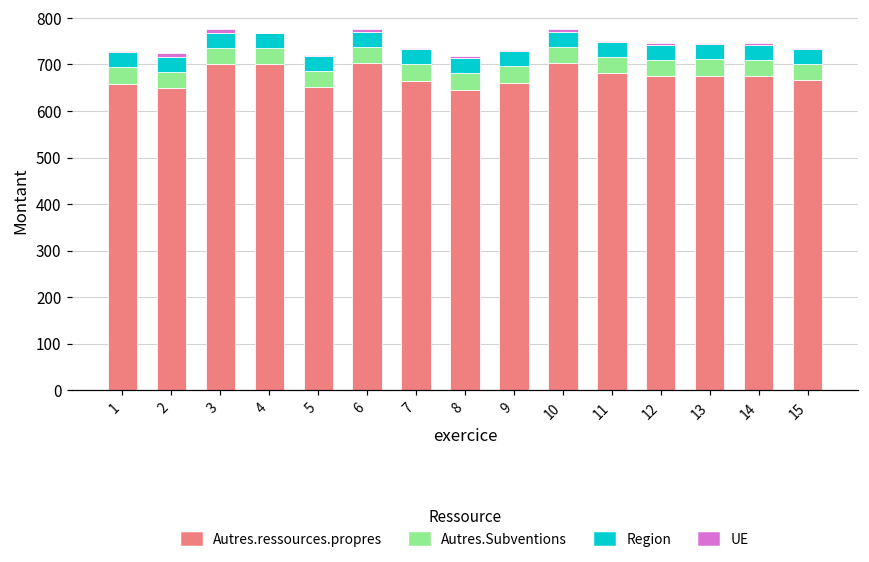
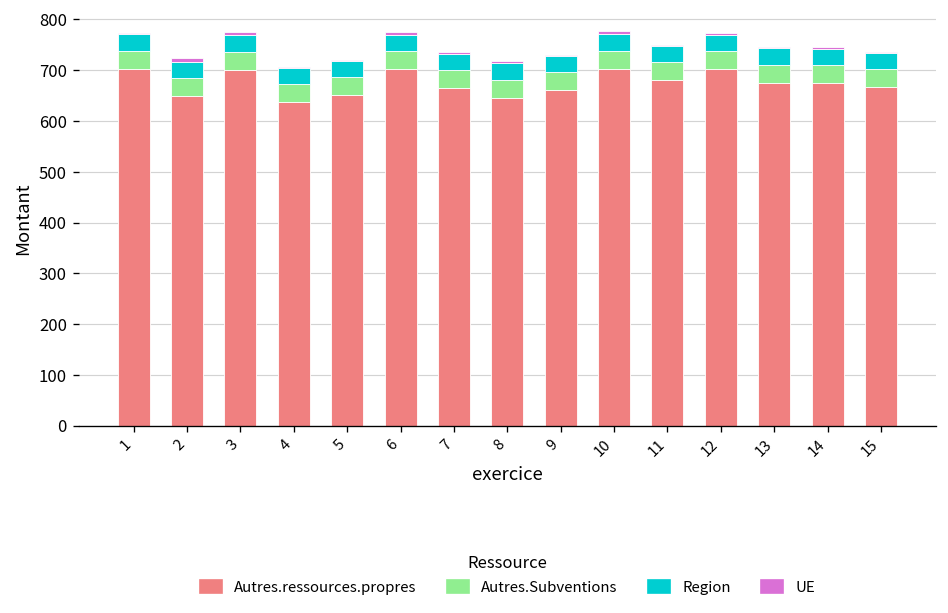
Autres.ressources.propres, 1: 660 -> 700
Autres.ressources.propres, 4: 700 -> 640
Autres.ressources.propres, 12: 680 -> 700
